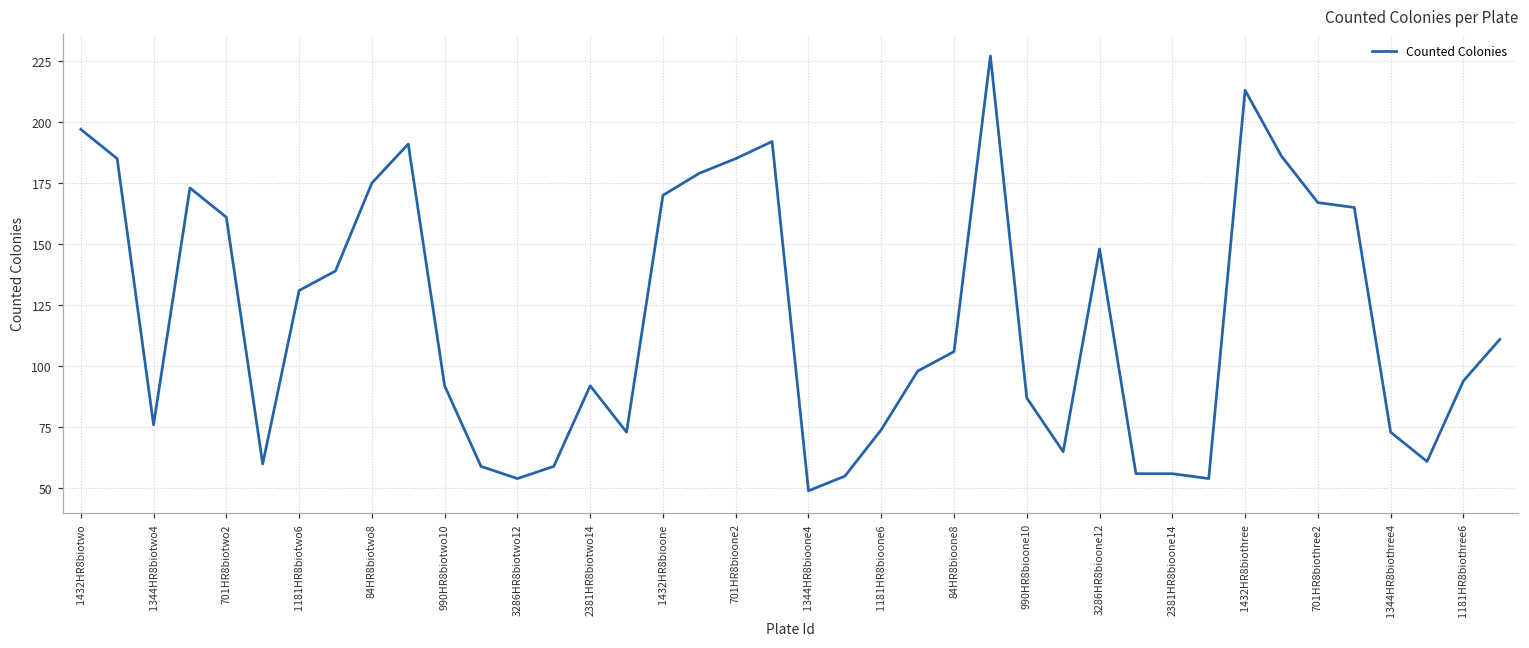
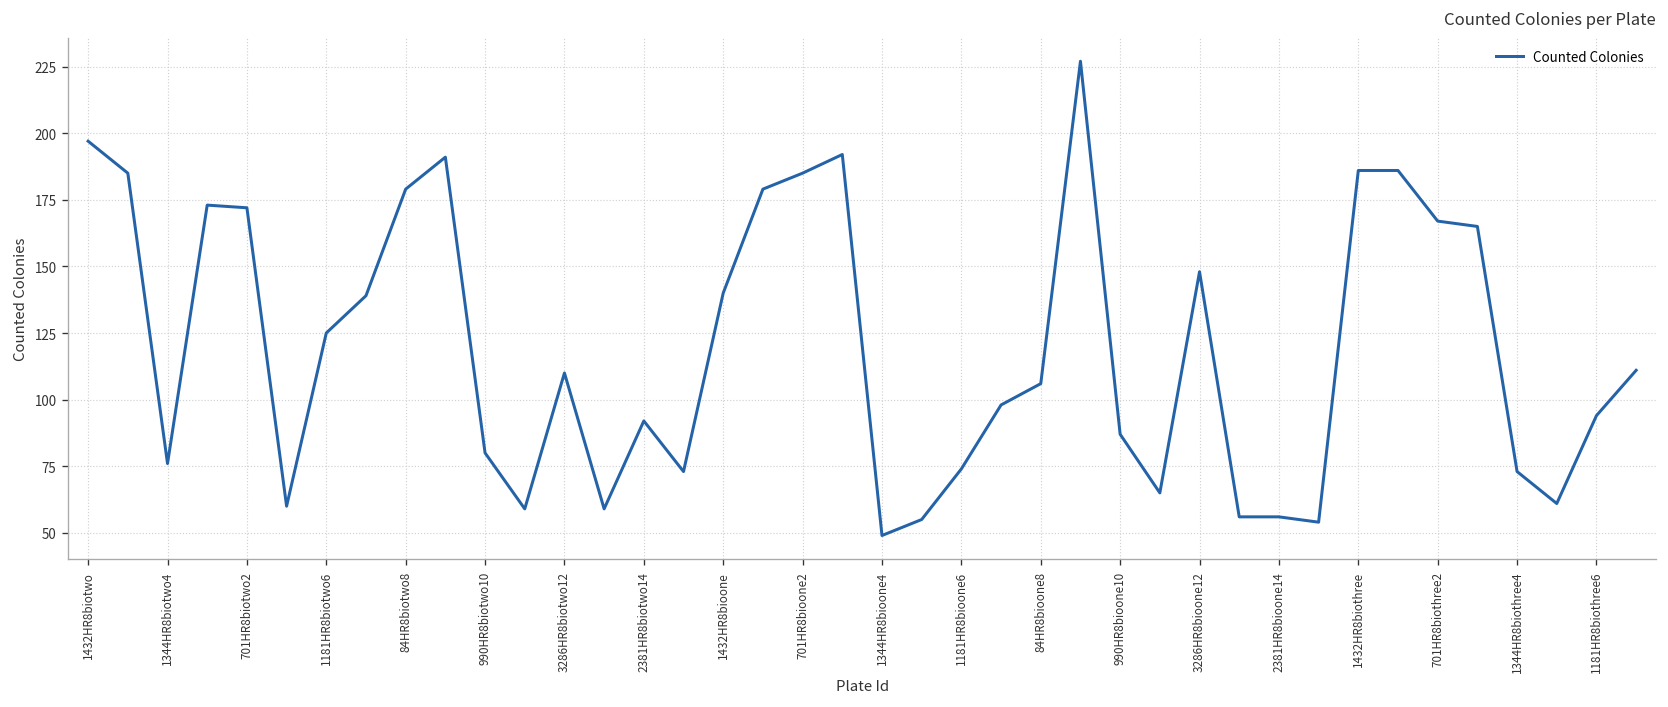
701HR8biotwo2: 161 -> 172
1181HR8biotwo6: 131 -> 125
84HR8biotwo8: 175 -> 179
990HR8biotwo10: 92 -> 80
3286HR8biotwo12: 54 -> 110
1432HR8bioone: 170 -> 140
1432HR8biothree: 213 -> 186
